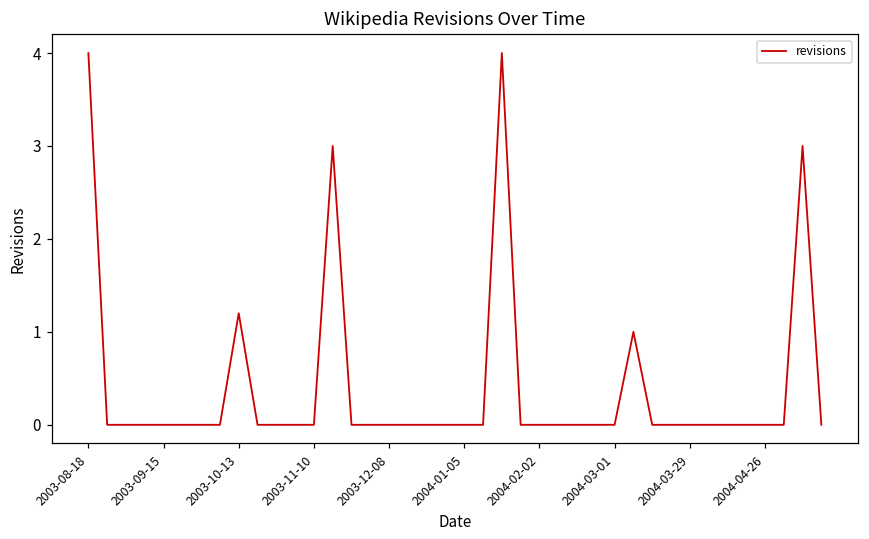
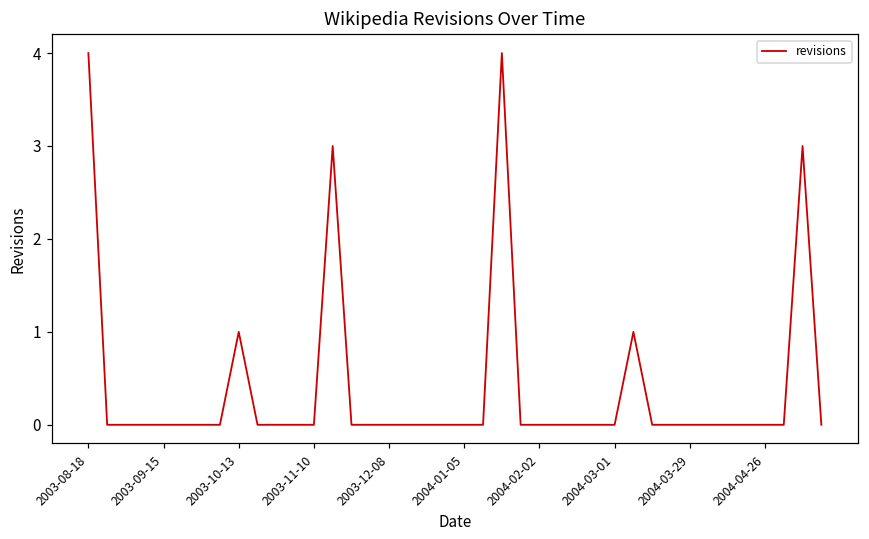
2003-10-13: 1.2 -> 1.0
